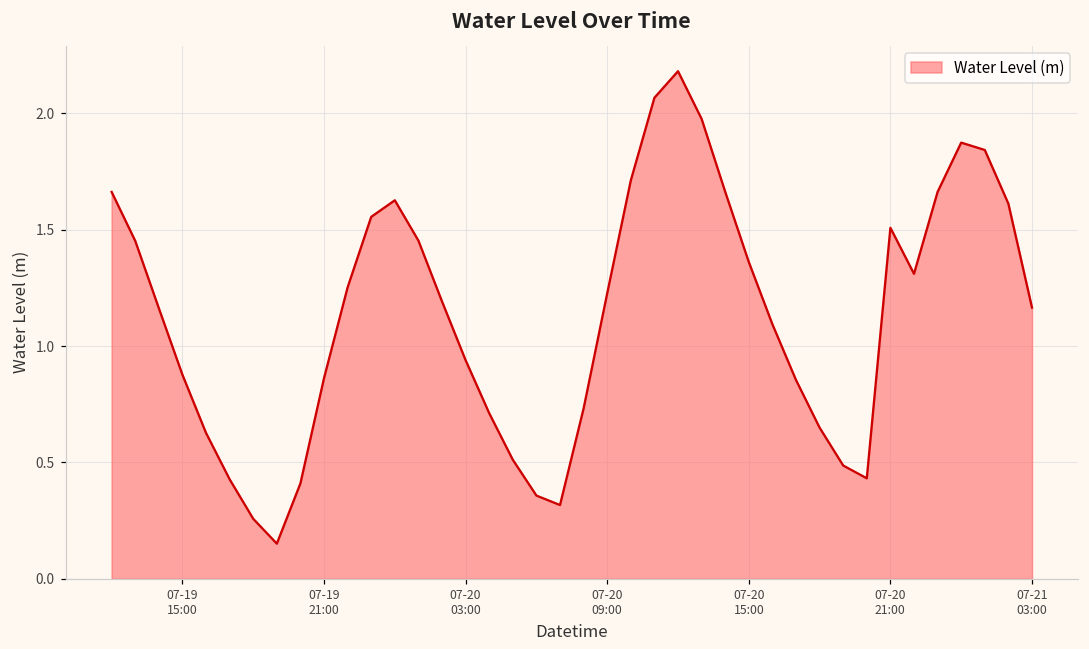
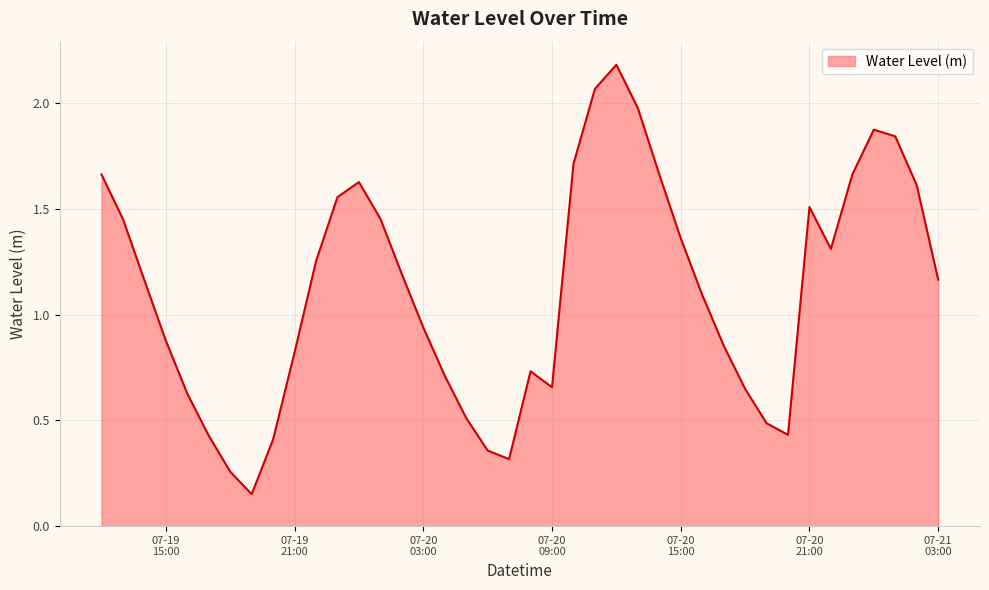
07-19 21:00: 0.86 -> 0.82
07-20 09:00: 1.23 -> 0.66
